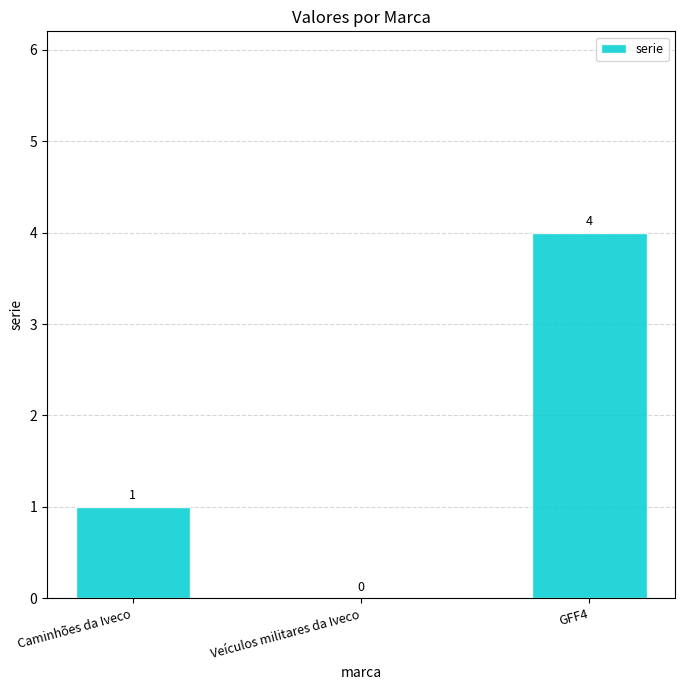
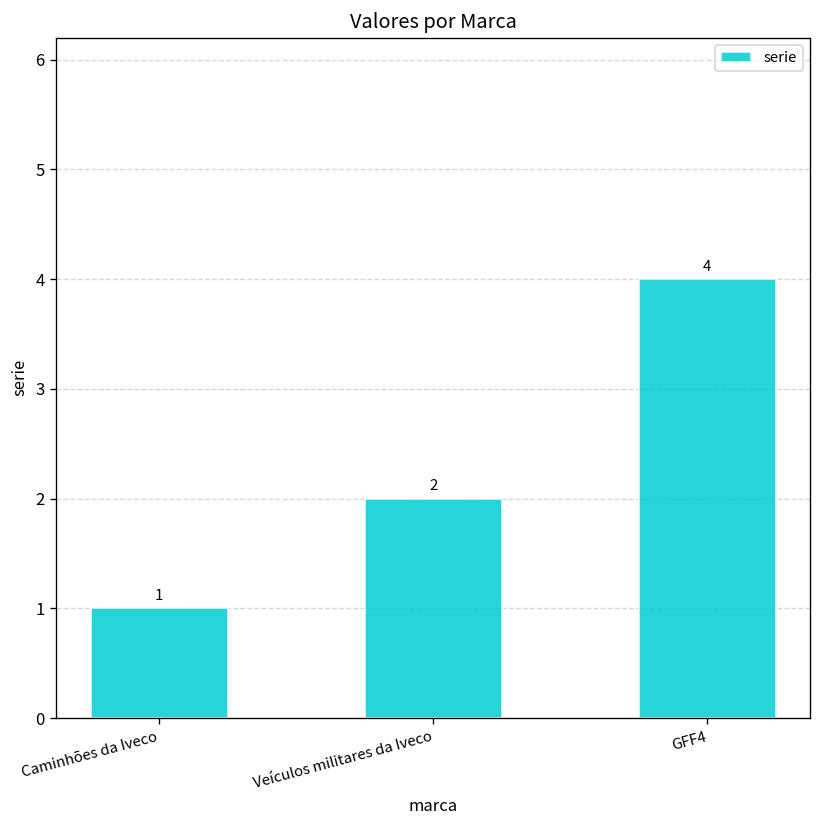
Veículos militares da Iveco: 0 -> 2
